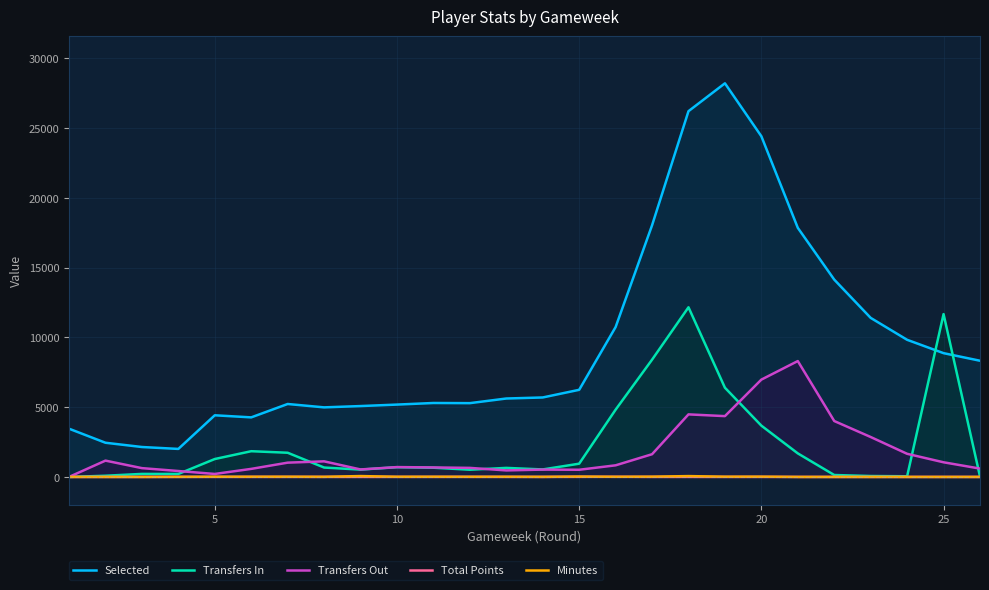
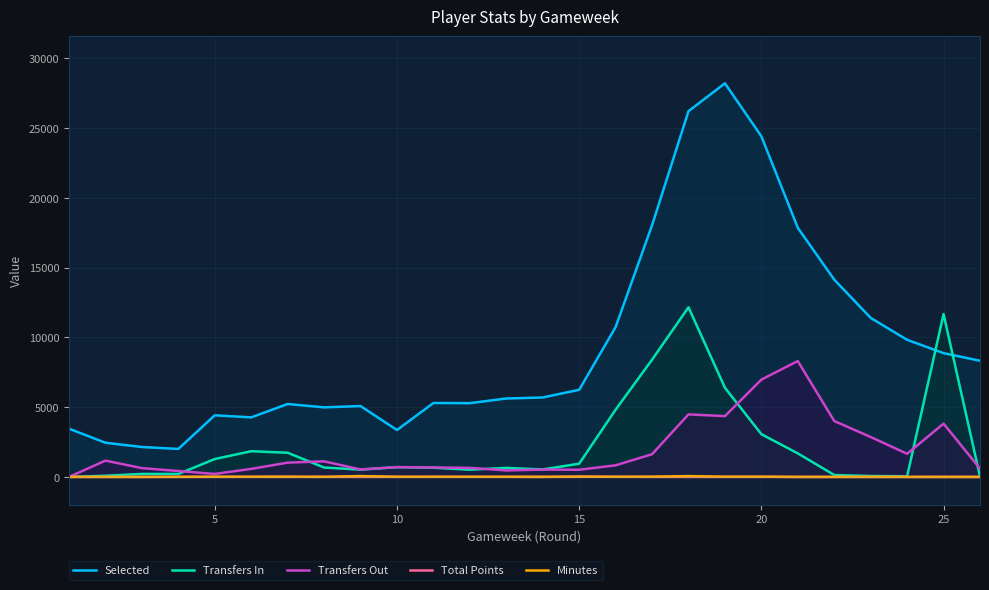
Selected, 10: 5200 -> 3400
Transfers In, 20: 3700 -> 3100
Transfers Out, 25: 1000 -> 3800
